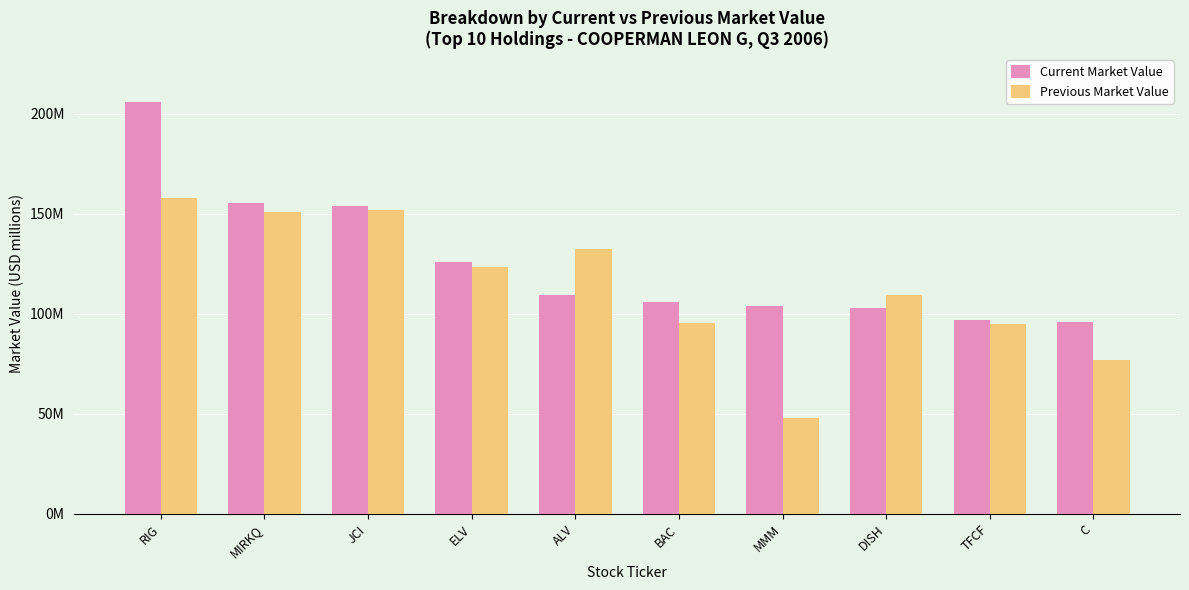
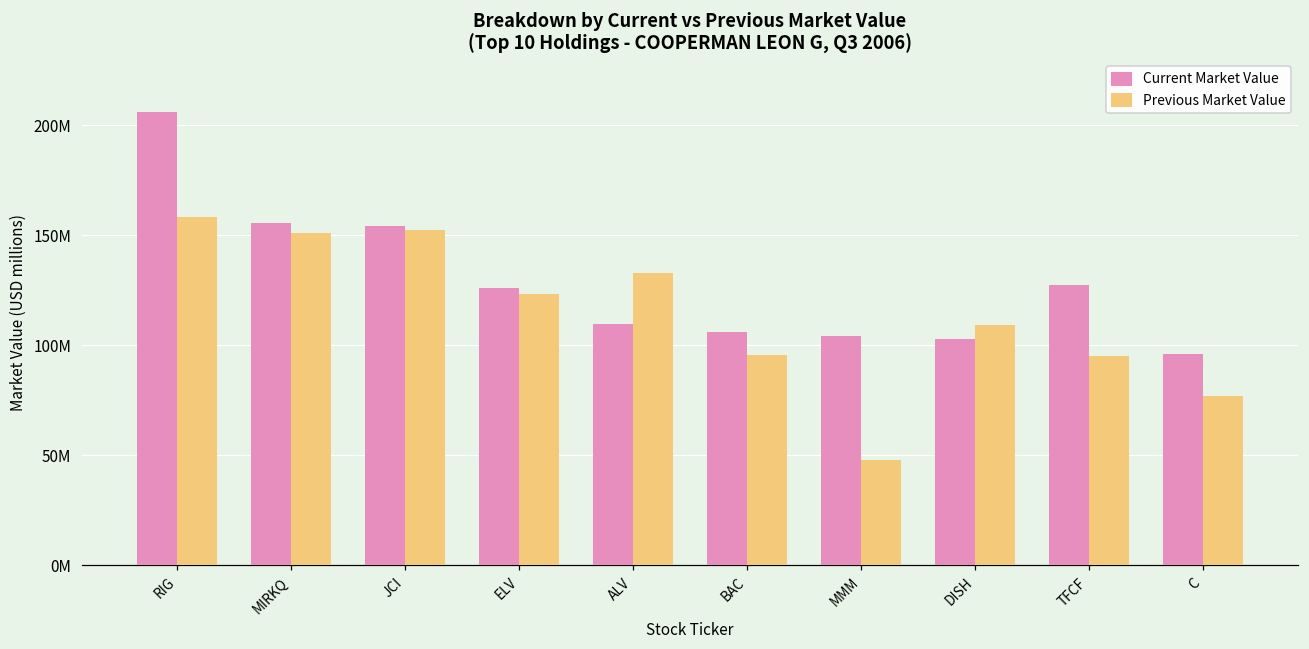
Current Market Value, TFCF: 97000000 -> 127000000
